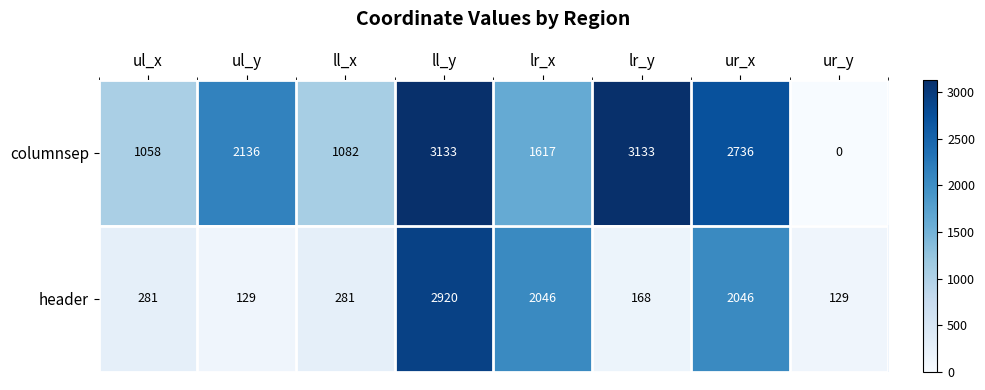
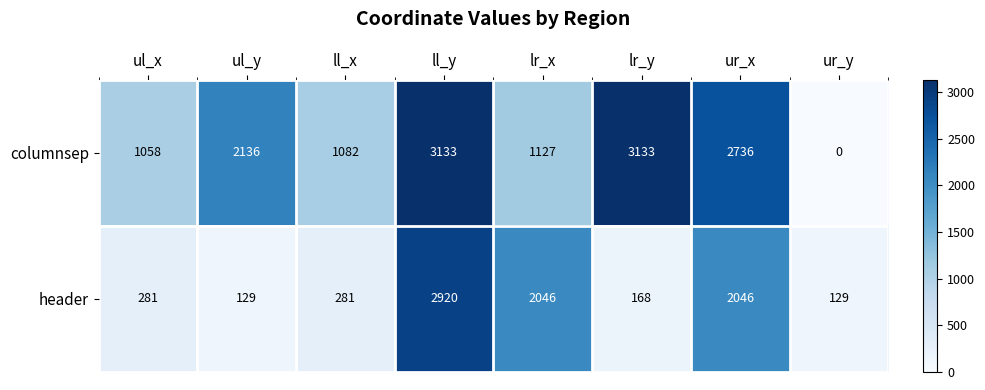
columnsep, lr_x: 1617 -> 1127
